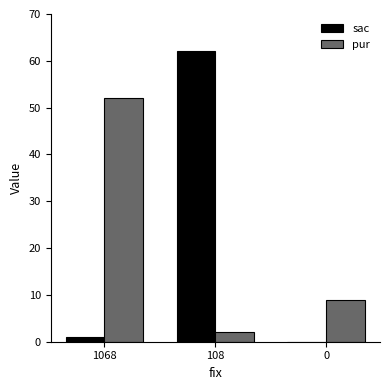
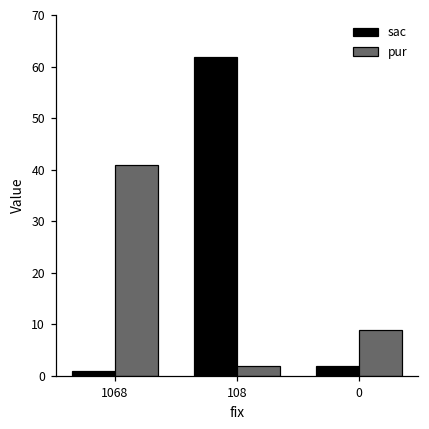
pur, 1068: 52 -> 41
sac, 0: 0 -> 2
